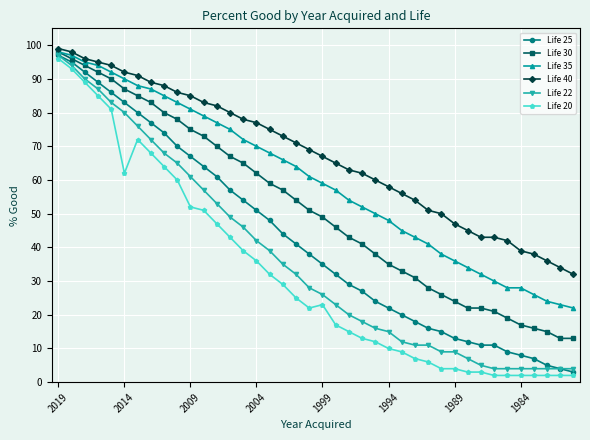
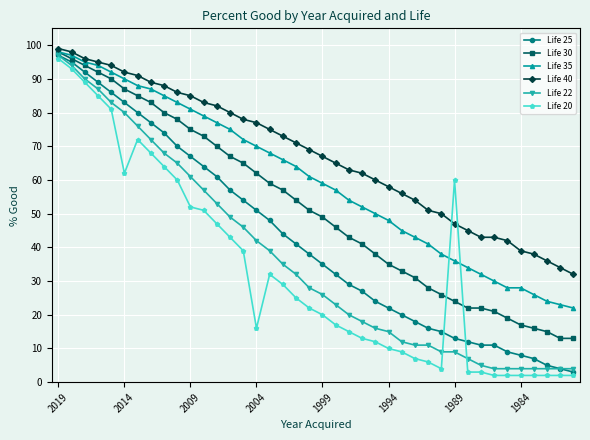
Life 20, 2004: 36 -> 16
Life 20, 1999: 23 -> 20
Life 20, 1989: 4 -> 60
